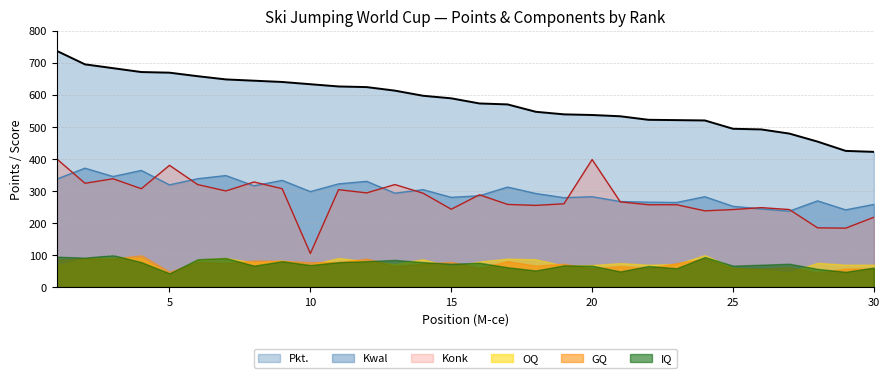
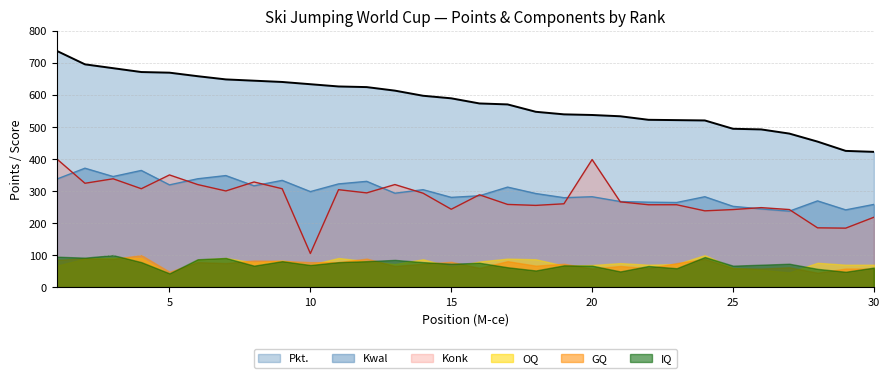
Konk, 5: 380 -> 350
